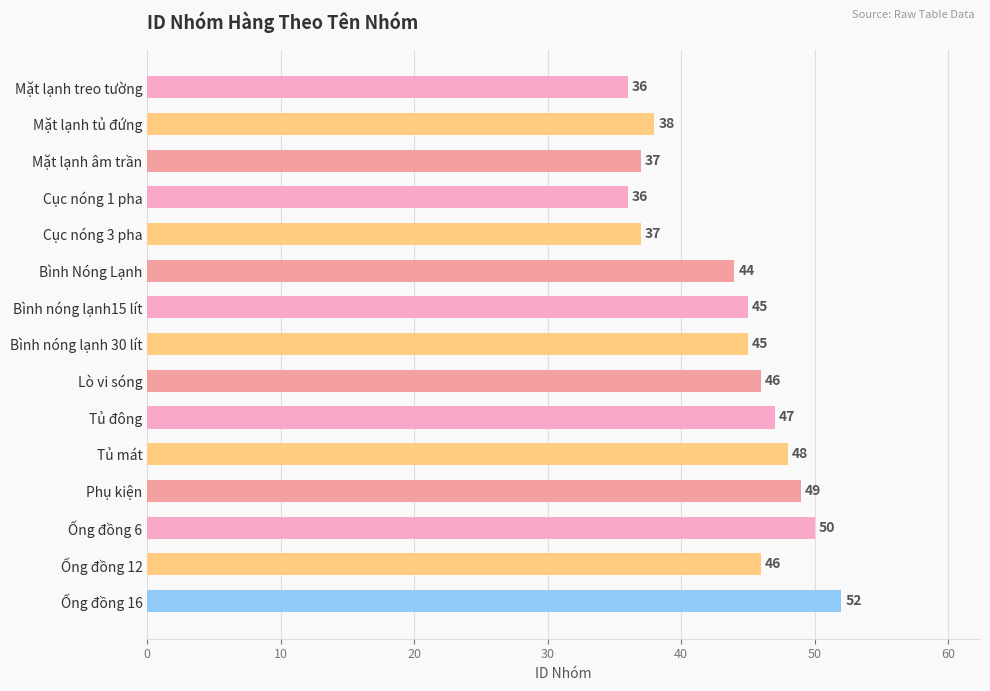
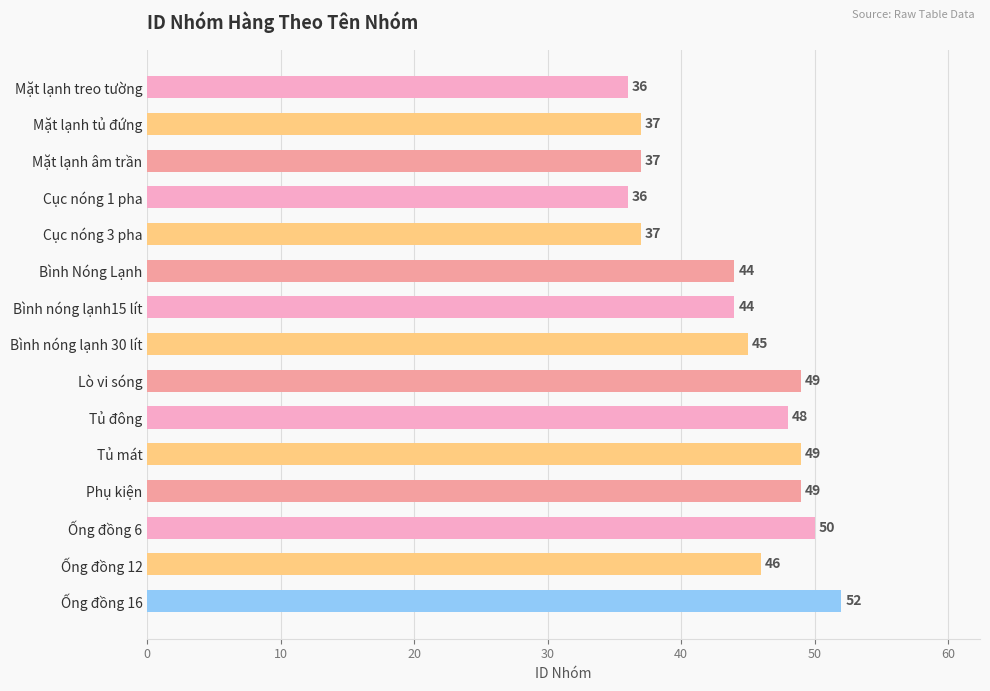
Mặt lạnh tủ đứng: 38 -> 37
Bình nóng lạnh15 lít: 45 -> 44
Lò vi sóng: 46 -> 49
Tủ đông: 47 -> 48
Tủ mát: 48 -> 49
